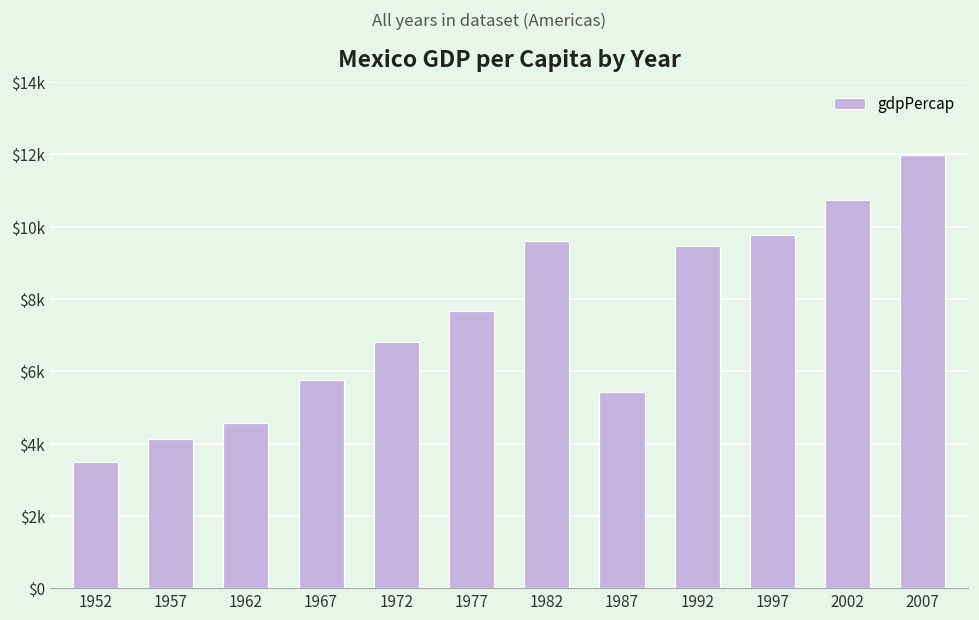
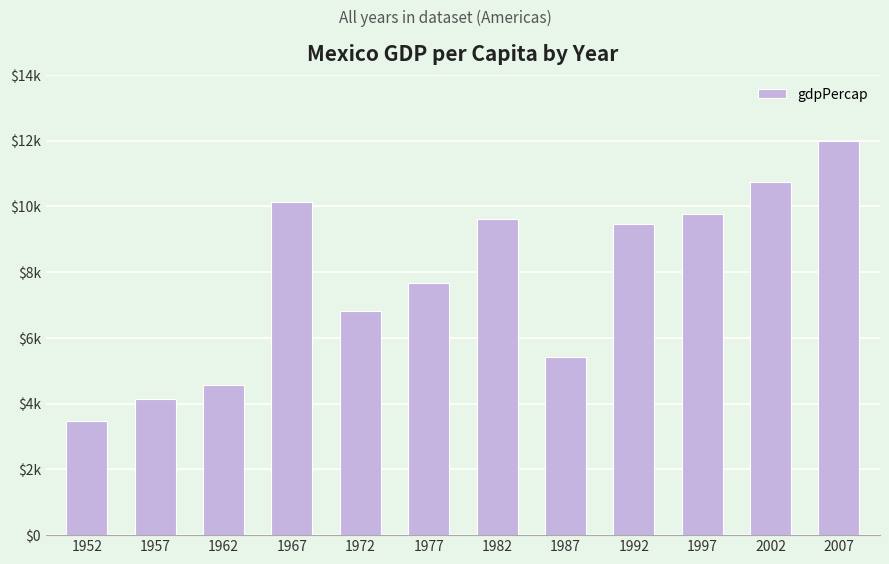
1967: $5800 -> $10100
